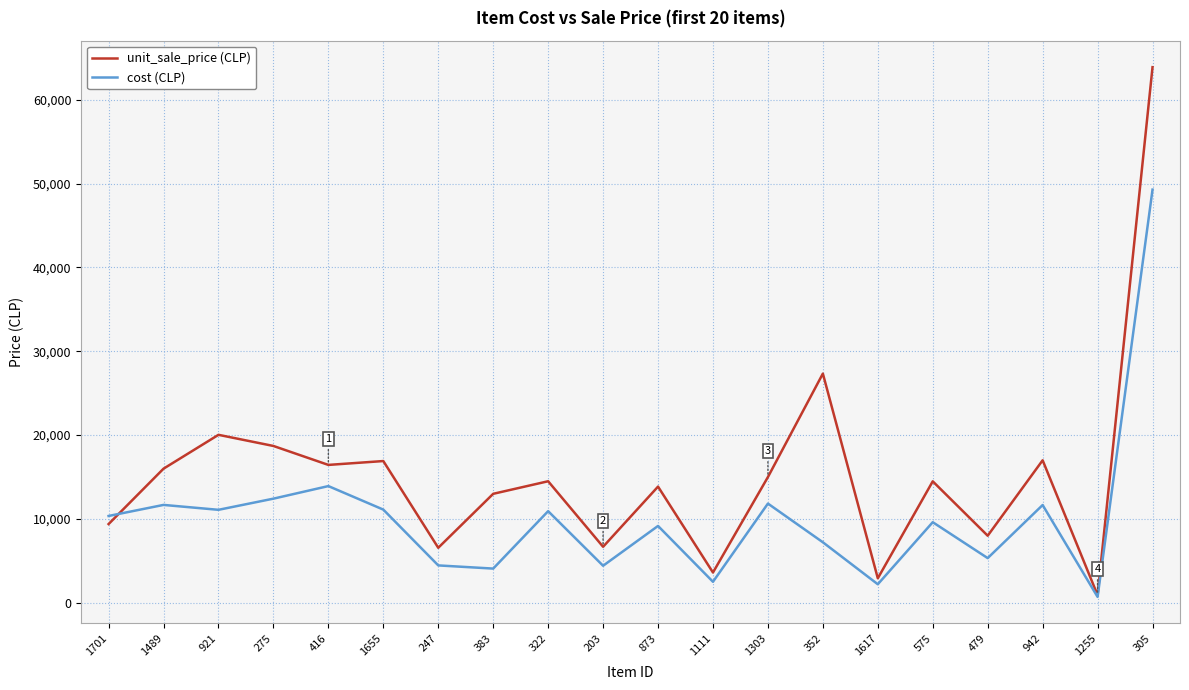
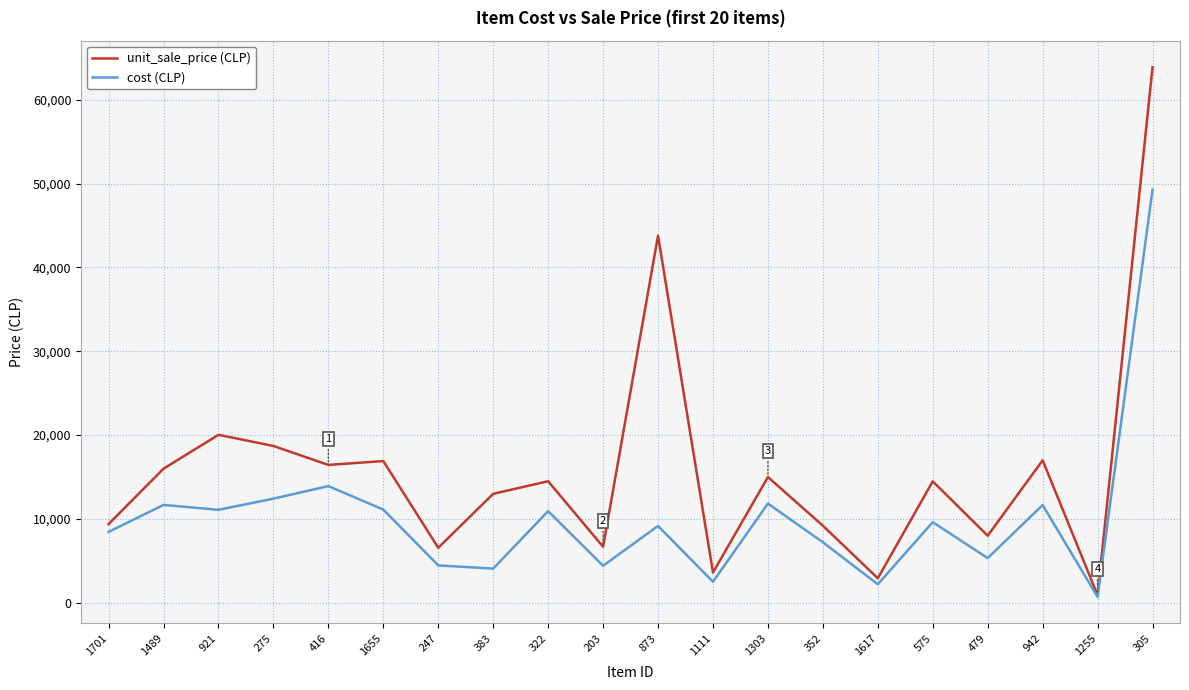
cost (CLP), 1701: 10,000 -> 8,000
unit_sale_price (CLP), 873: 14,000 -> 44,000
unit_sale_price (CLP), 352: 27,000 -> 9,000
